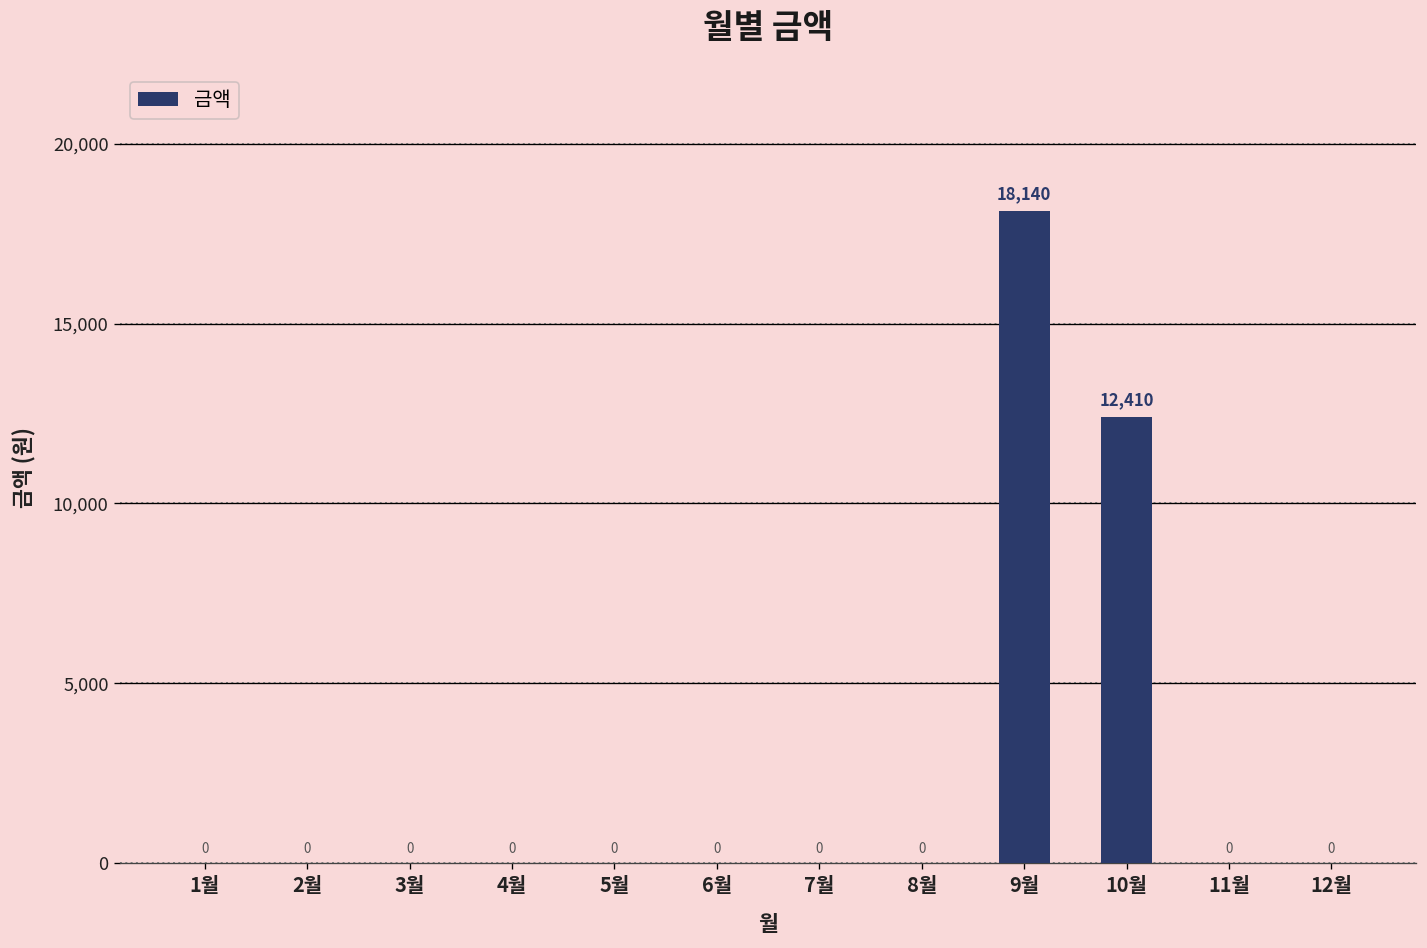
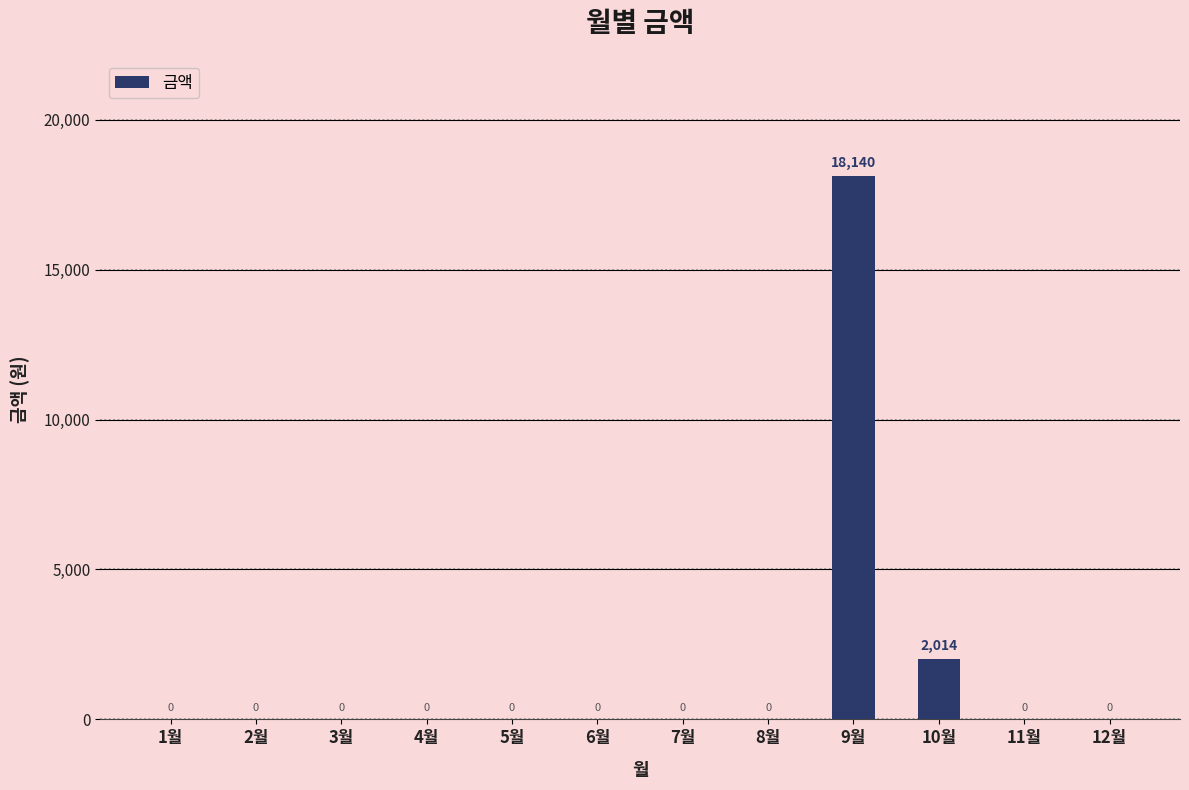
10월: 12,410 -> 2,014
